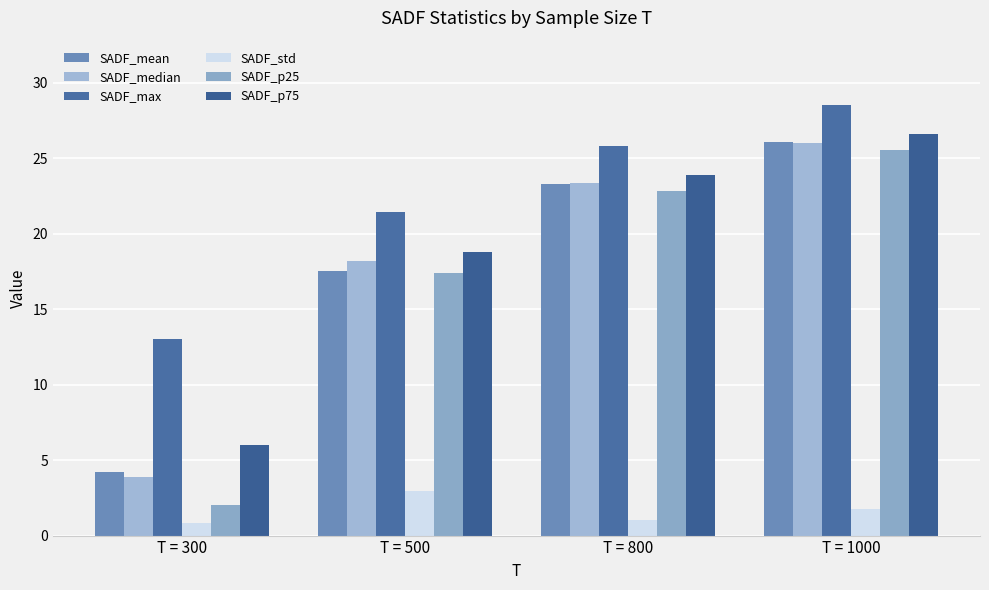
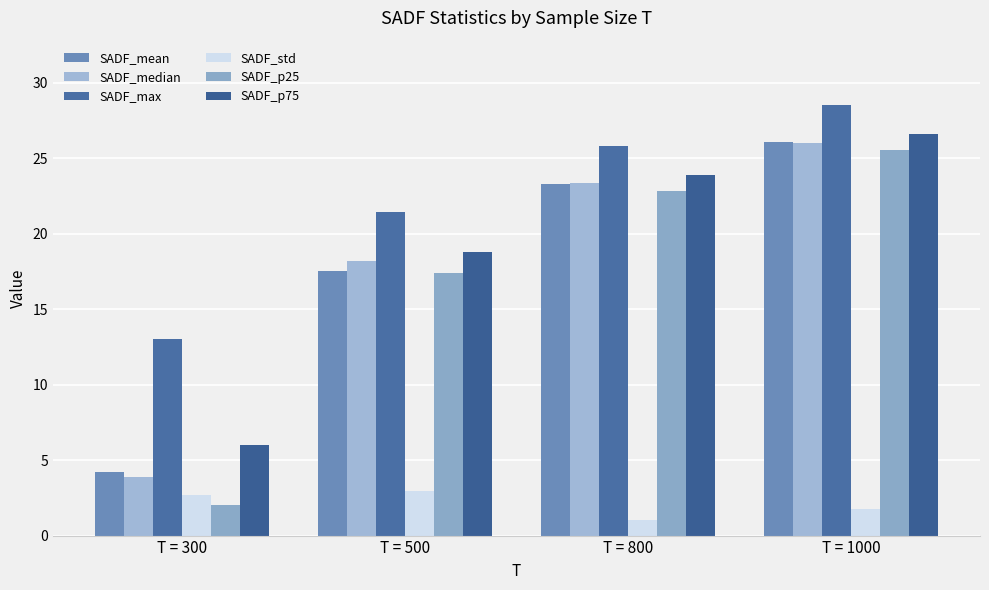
SADF_std, T = 300: 0.9 -> 2.7
